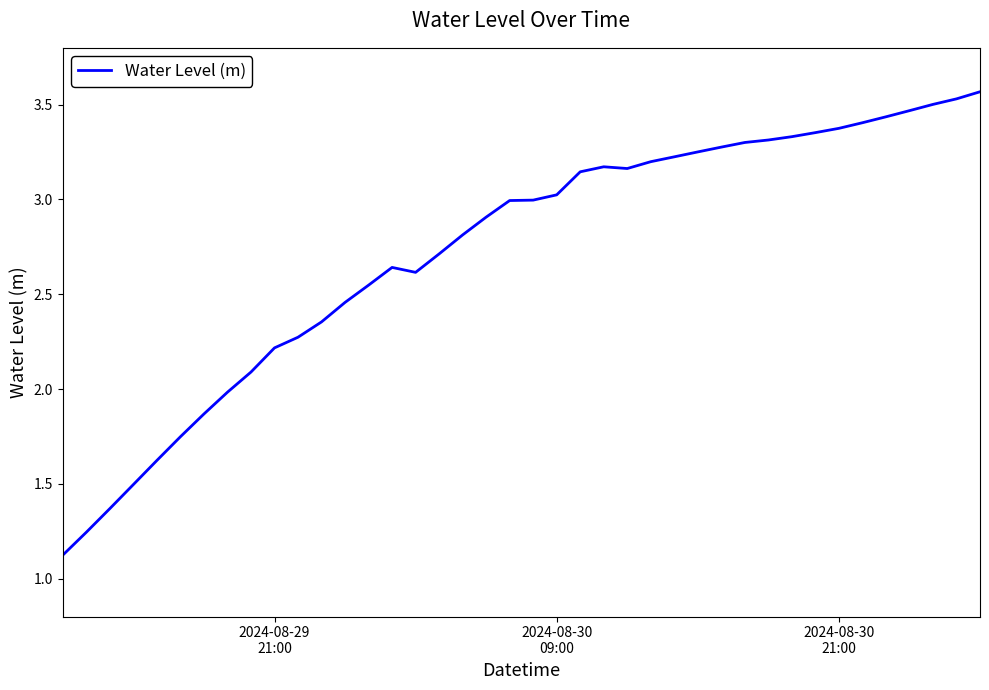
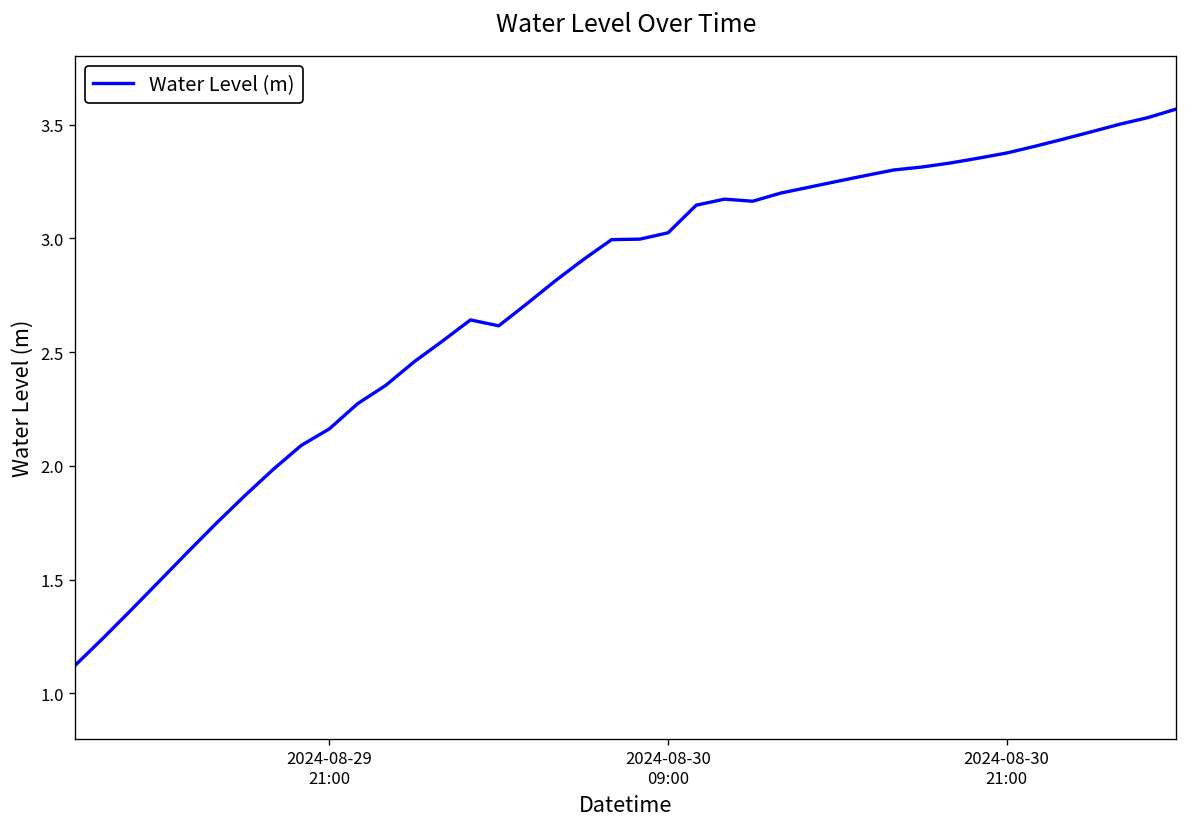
2024-08-29 21:00: 2.22 -> 2.16
